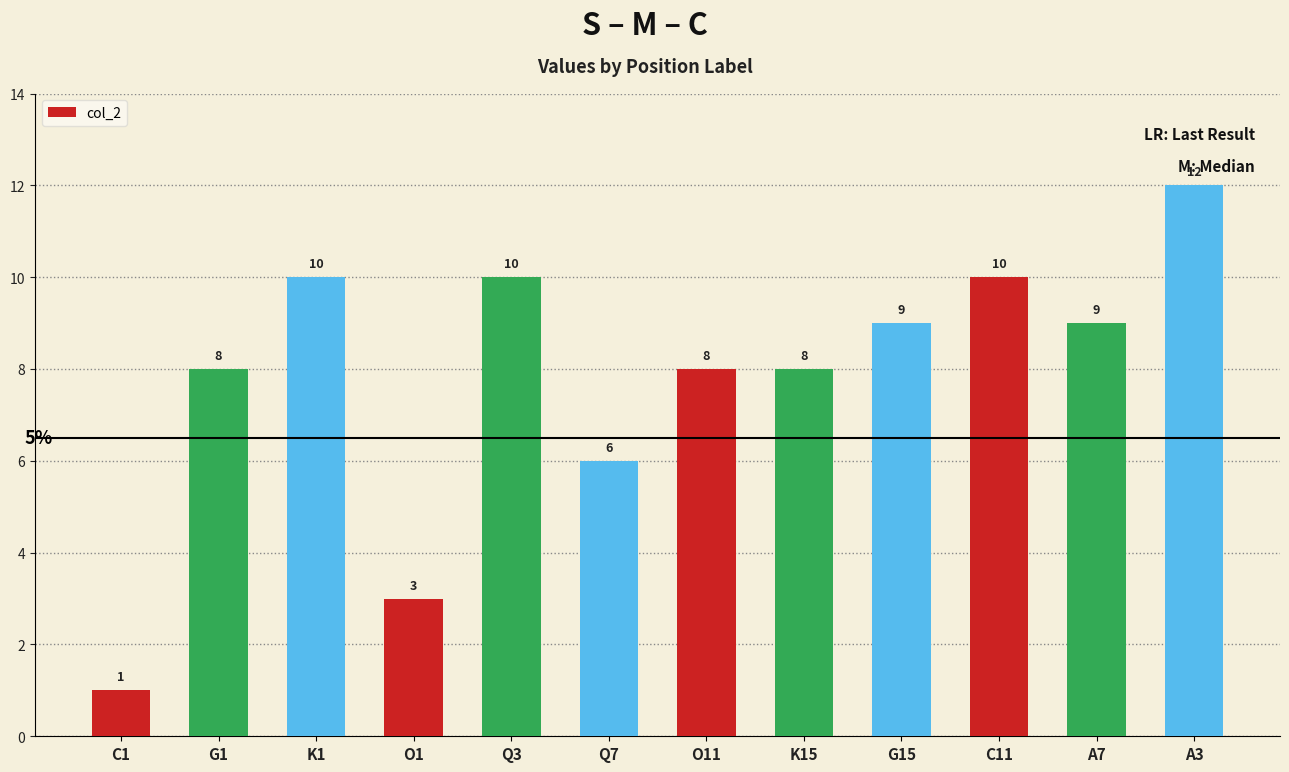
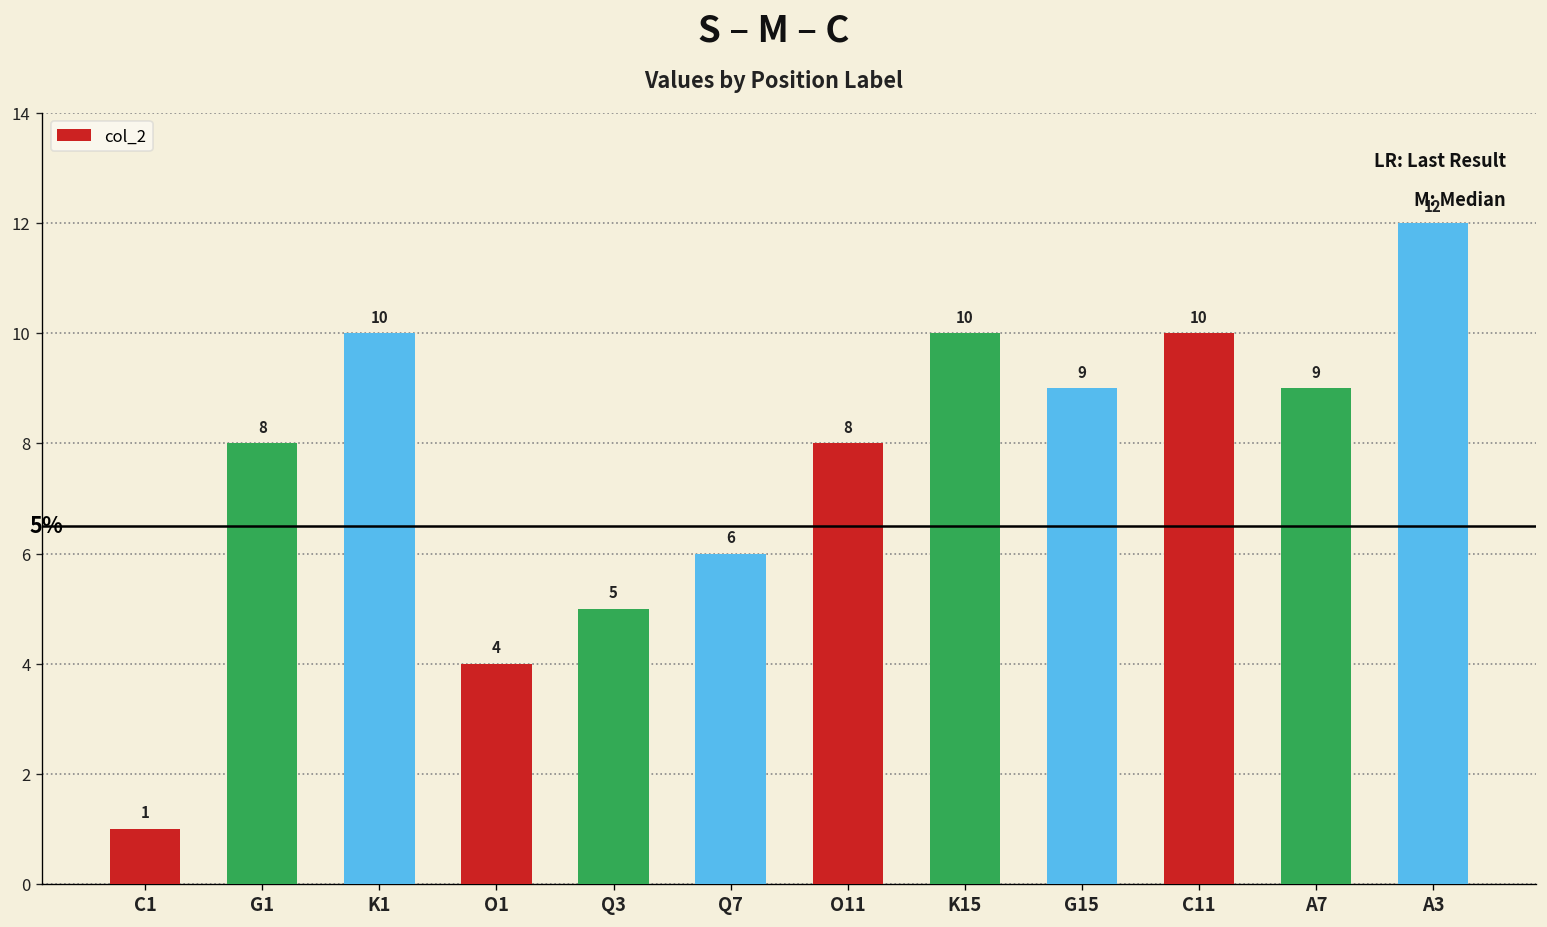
O1: 3 -> 4
Q3: 10 -> 5
K15: 8 -> 10
